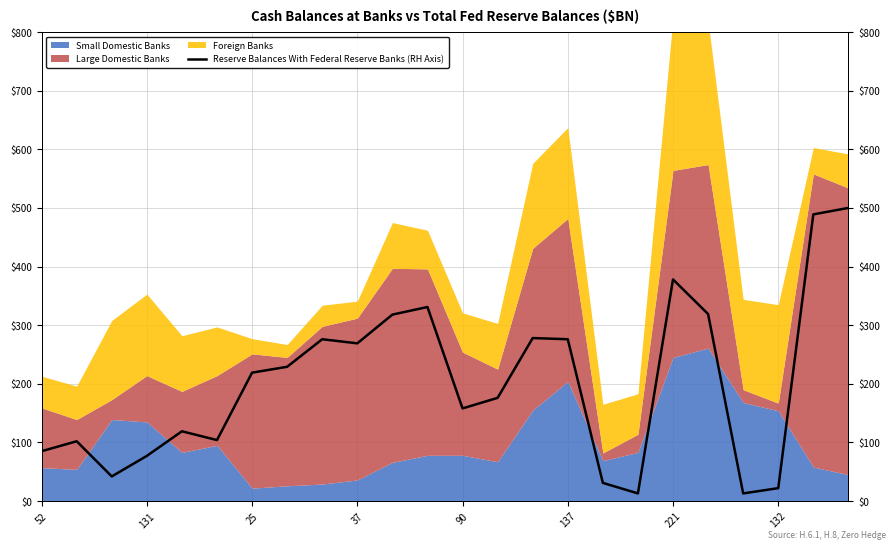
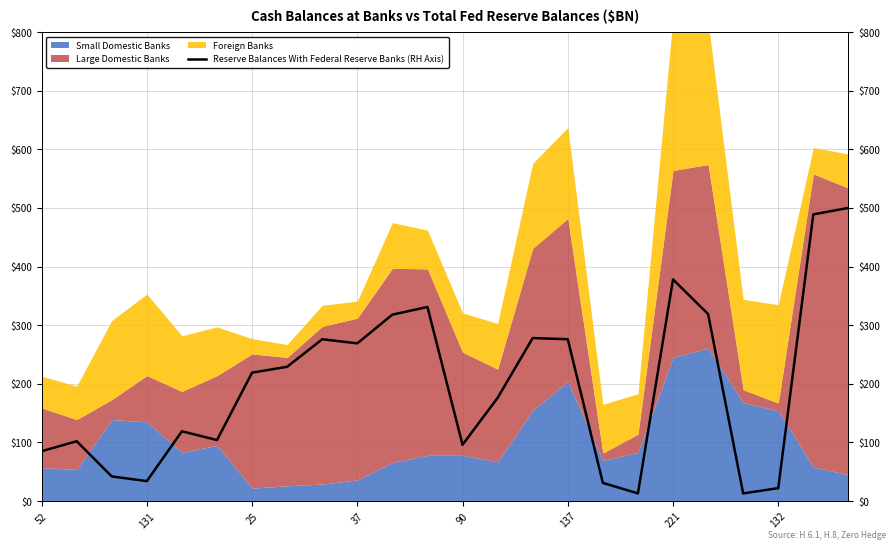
Reserve Balances With Federal Reserve Banks (RH Axis), 131: $80 -> $30
Reserve Balances With Federal Reserve Banks (RH Axis), 90: $160 -> $100
